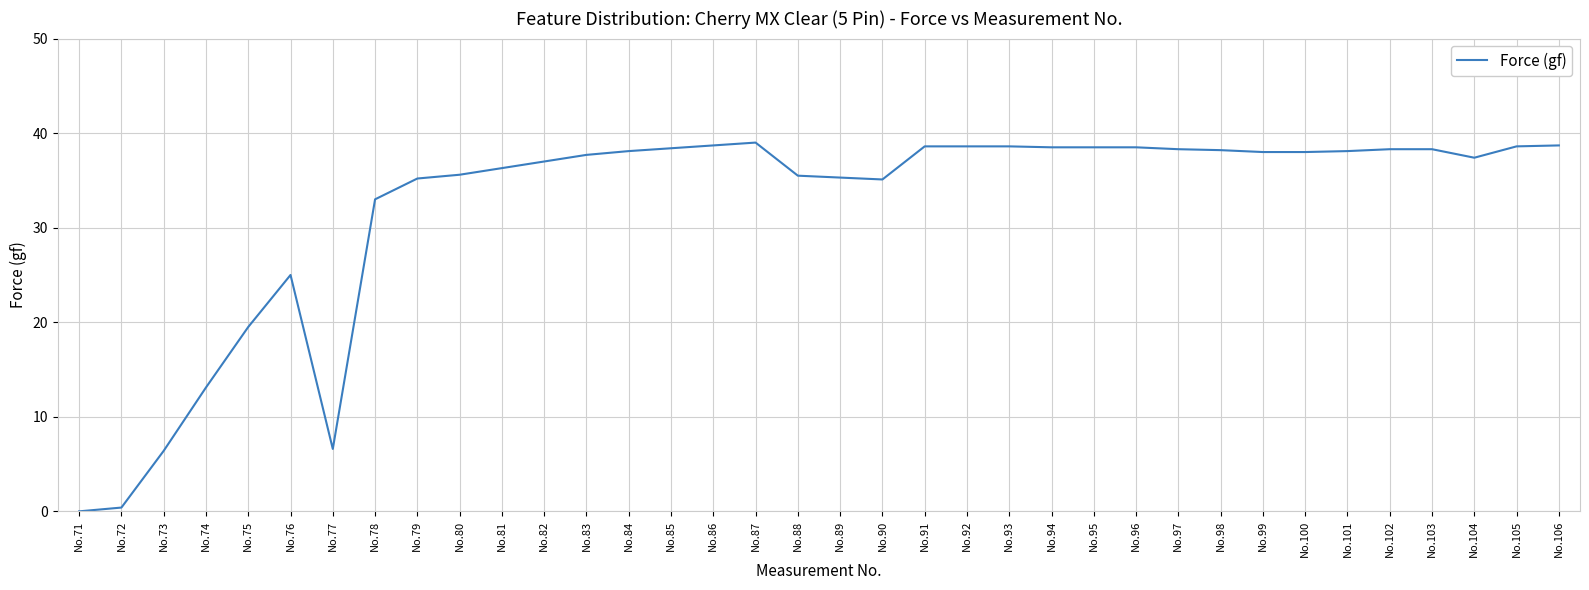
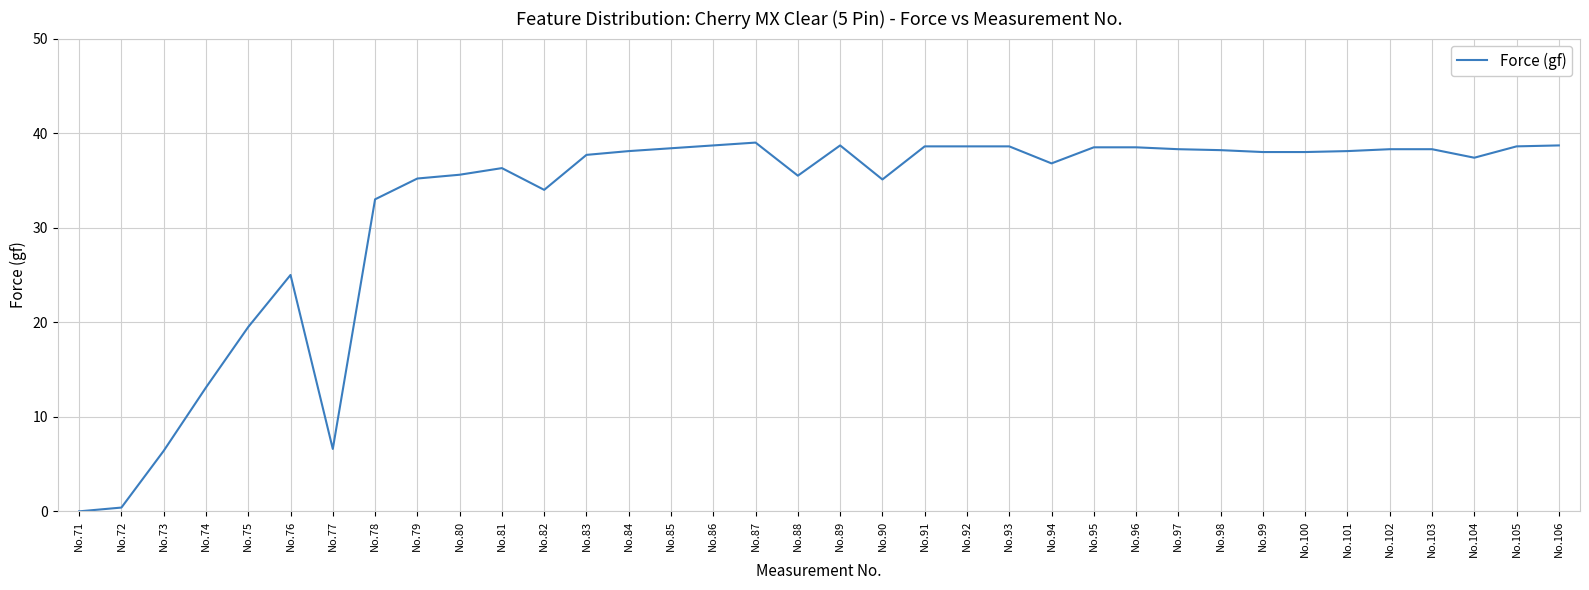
No.82: 37 -> 34
No.89: 35 -> 39
No.94: 39 -> 37
